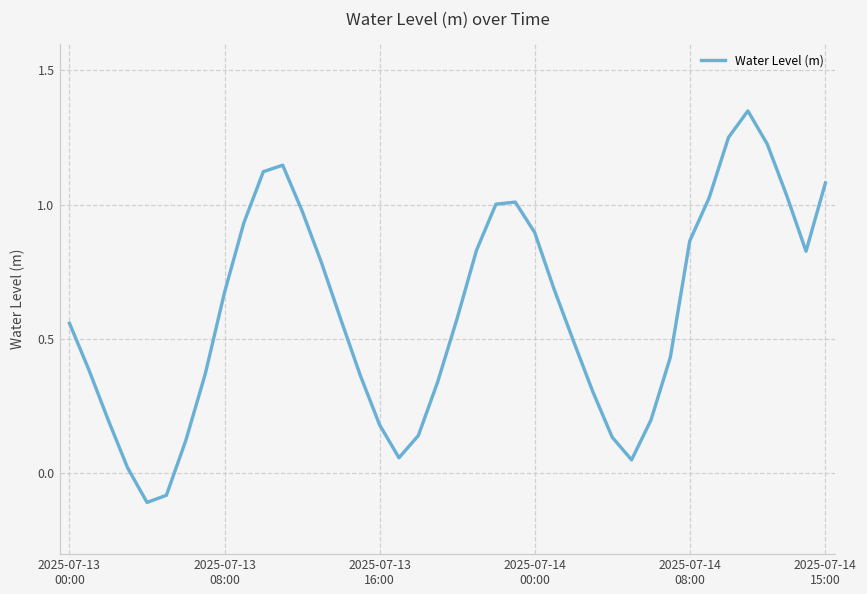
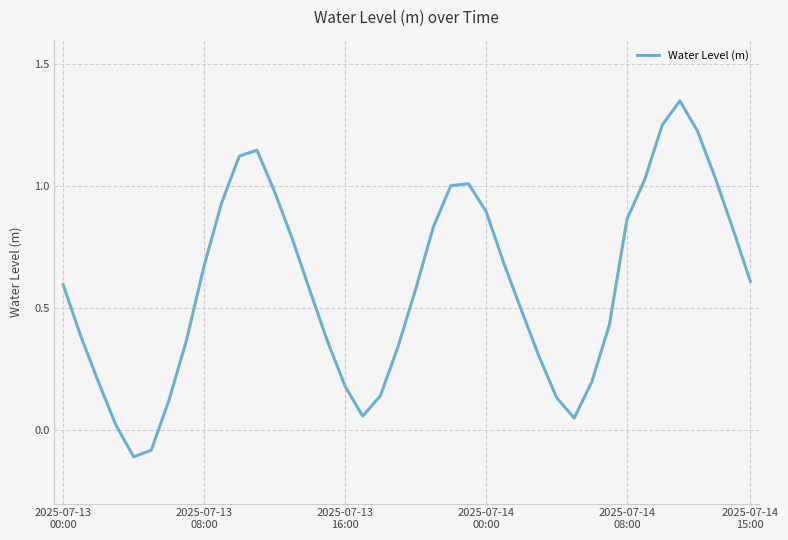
2025-07-13 00:00: 0.56 -> 0.60
2025-07-14 15:00: 1.08 -> 0.61
